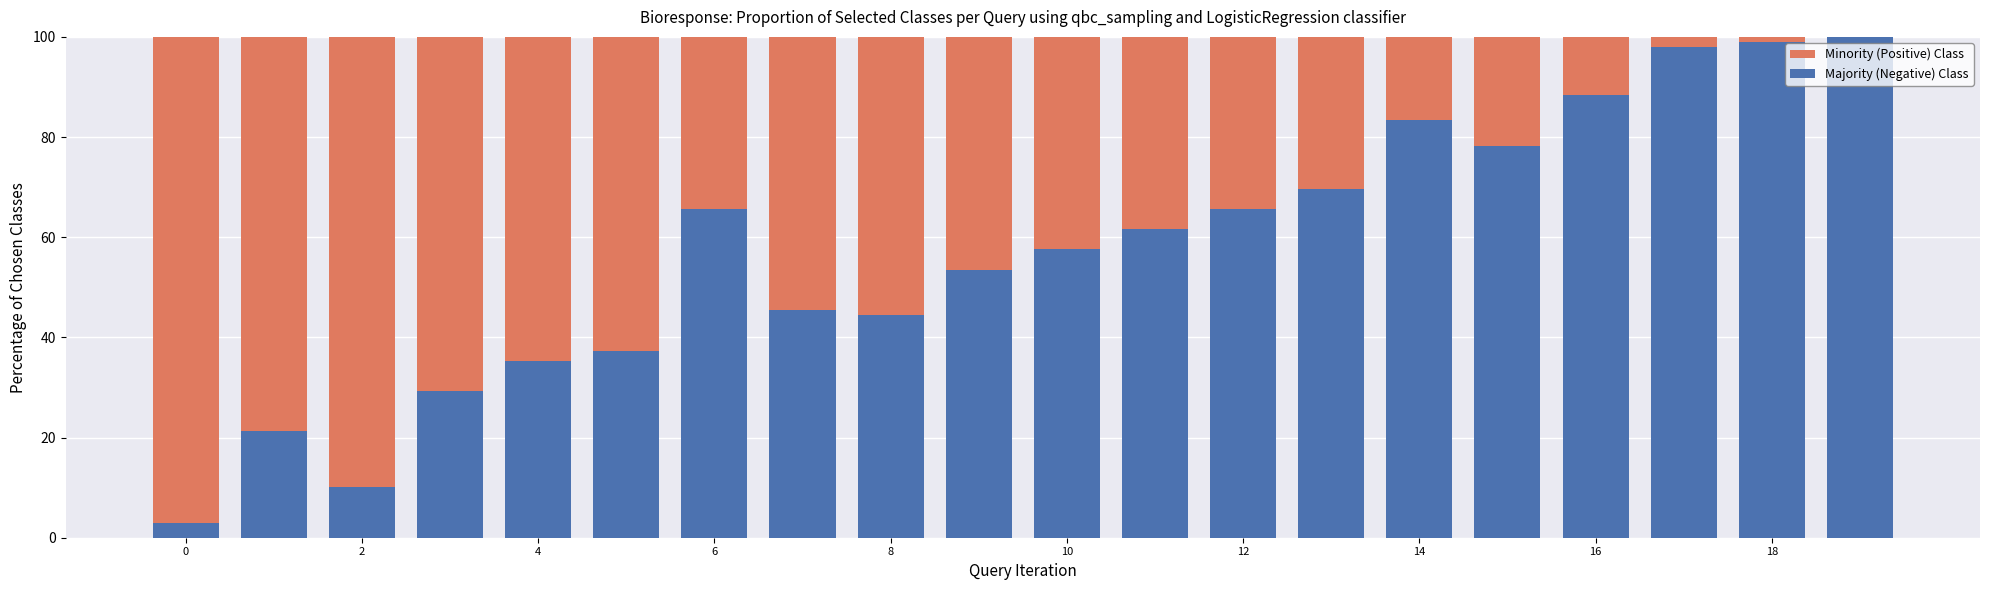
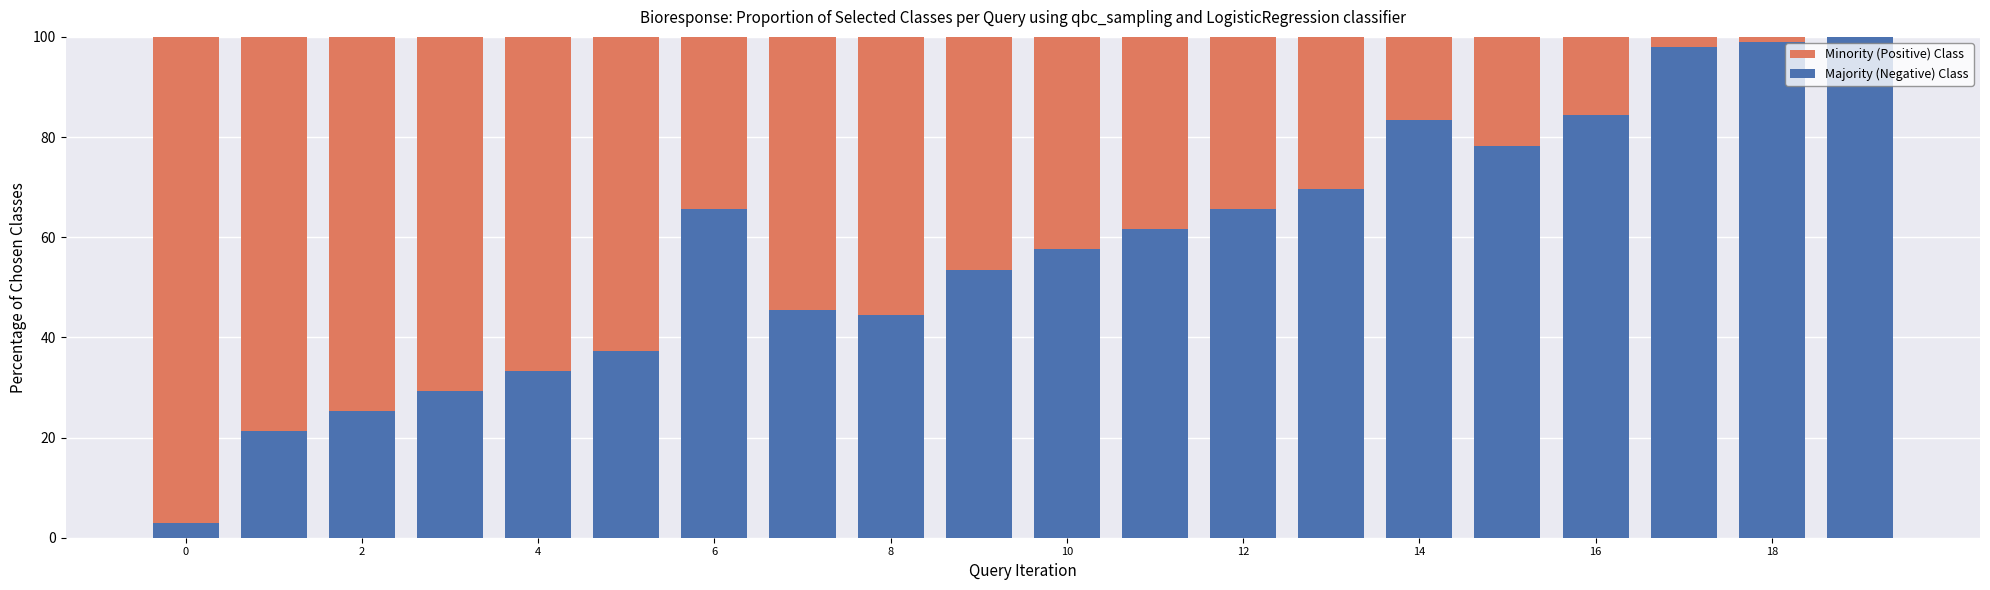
Majority (Negative) Class, 2: 10 -> 25
Majority (Negative) Class, 4: 35 -> 33
Majority (Negative) Class, 16: 88 -> 84
